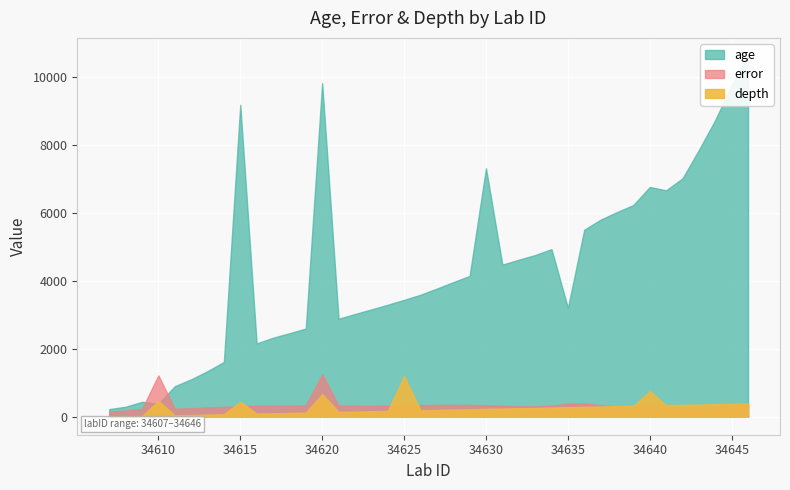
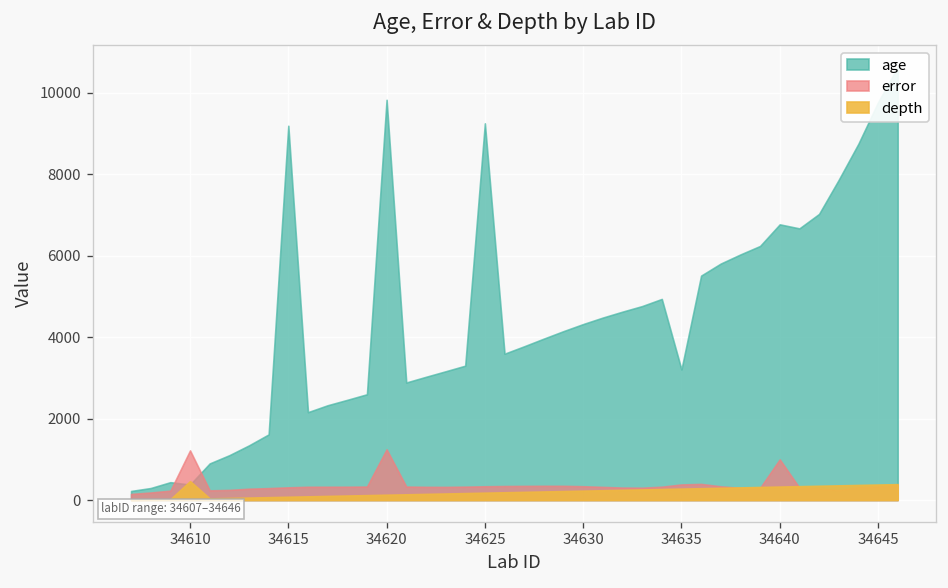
depth, 34615: 400 -> 100
depth, 34620: 700 -> 100
age, 34625: 3400 -> 9300
depth, 34625: 1200 -> 200
age, 34630: 7300 -> 4300
error, 34640: 300 -> 1000
depth, 34640: 800 -> 300
